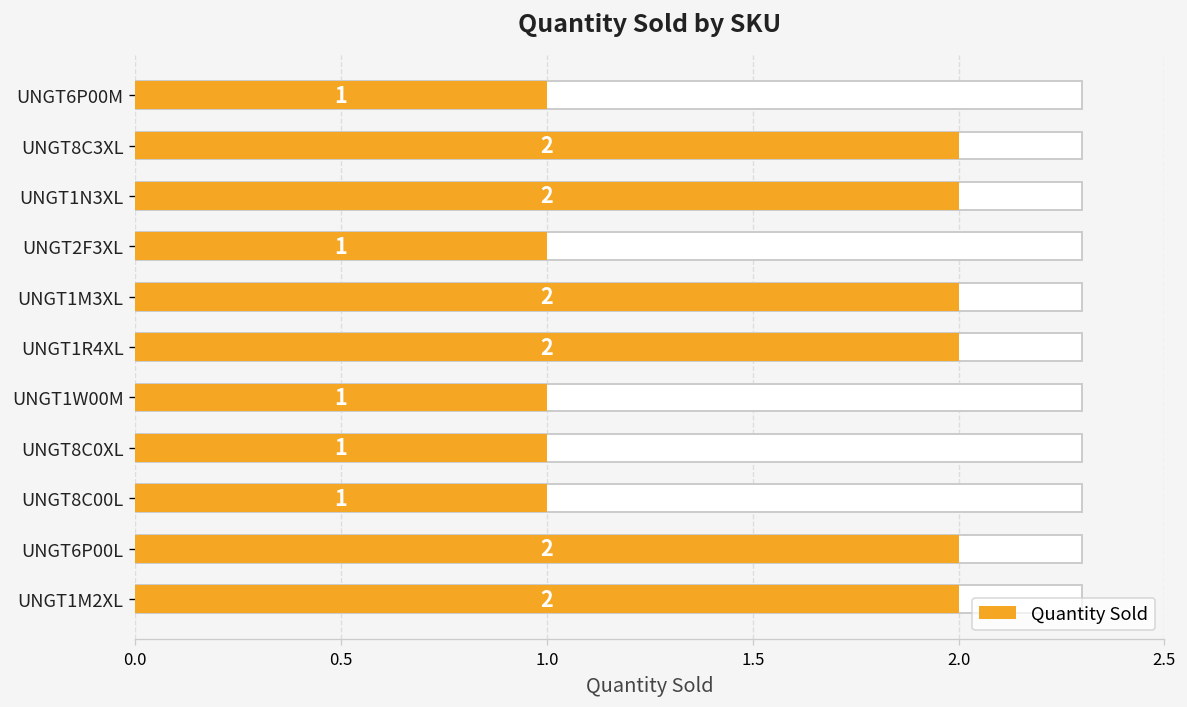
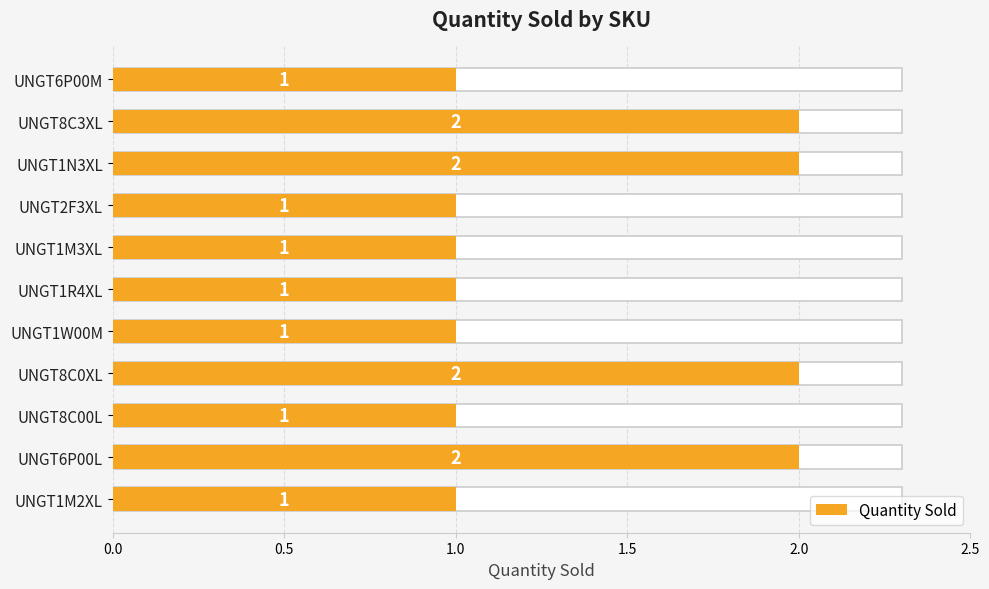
Quantity Sold, UNGT1M3XL: 2 -> 1
Quantity Sold, UNGT1R4XL: 2 -> 1
Quantity Sold, UNGT8C0XL: 1 -> 2
Quantity Sold, UNGT1M2XL: 2 -> 1
